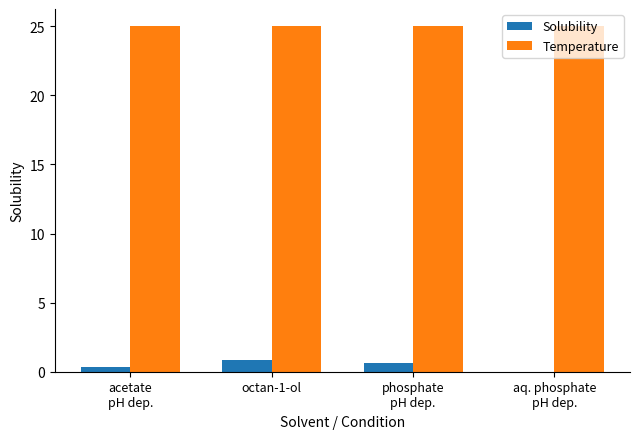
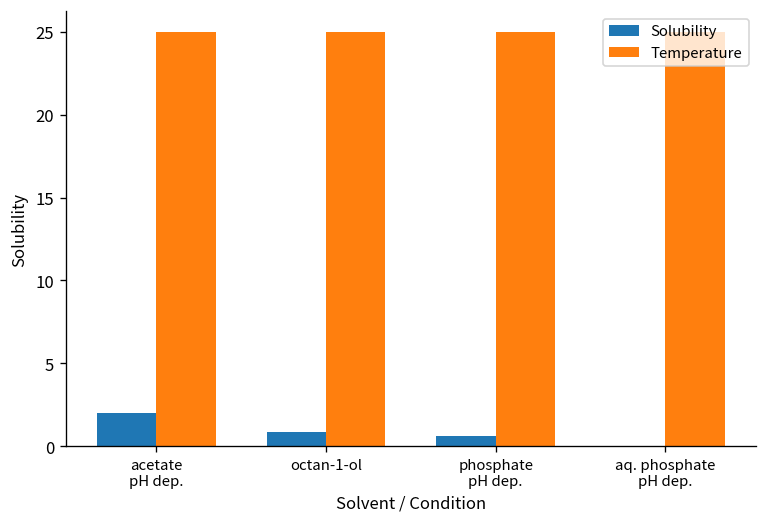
Solubility, acetate pH dep.: 0.3 -> 2.0
